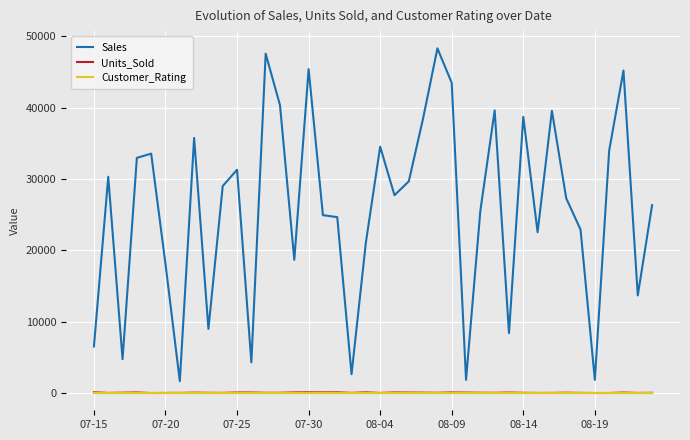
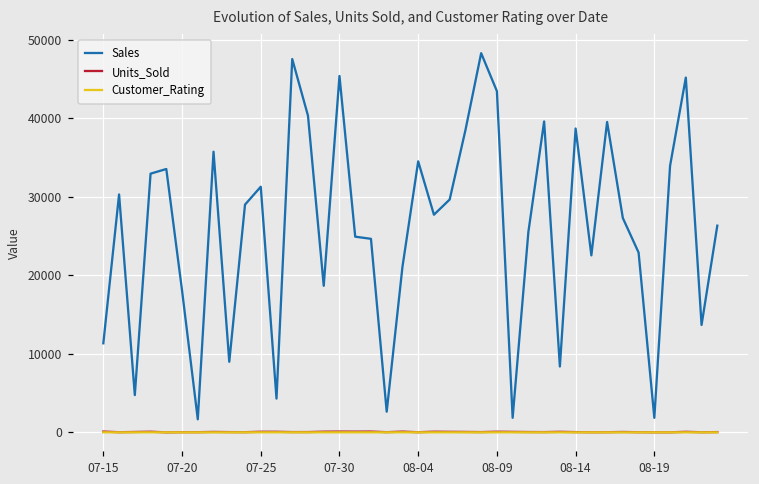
Sales, 07-15: 7000 -> 11000
